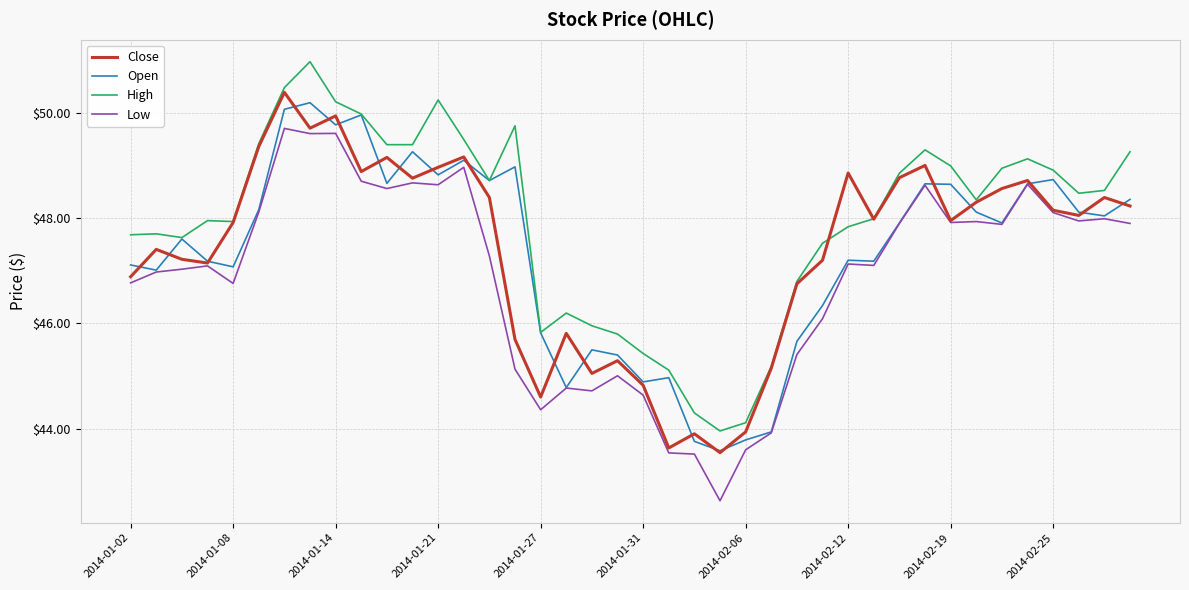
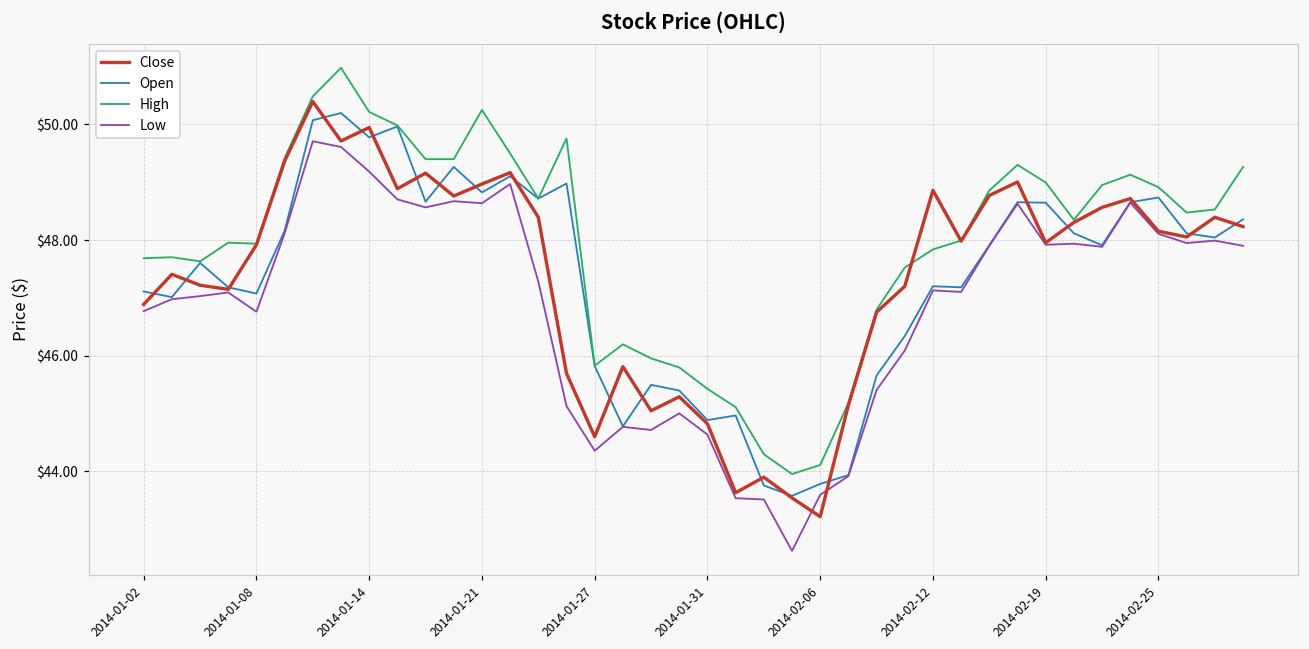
Low, 2014-01-14: $49.6 -> $49.2
Close, 2014-02-06: $43.9 -> $43.2
